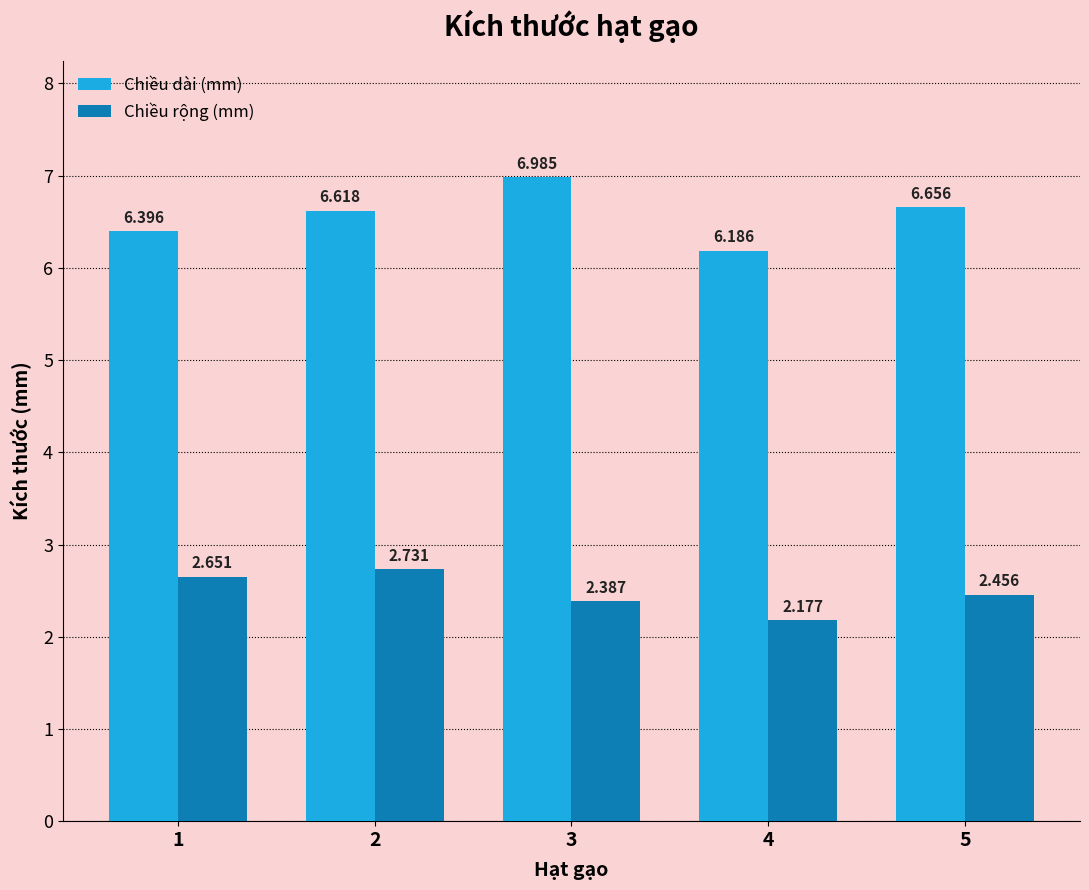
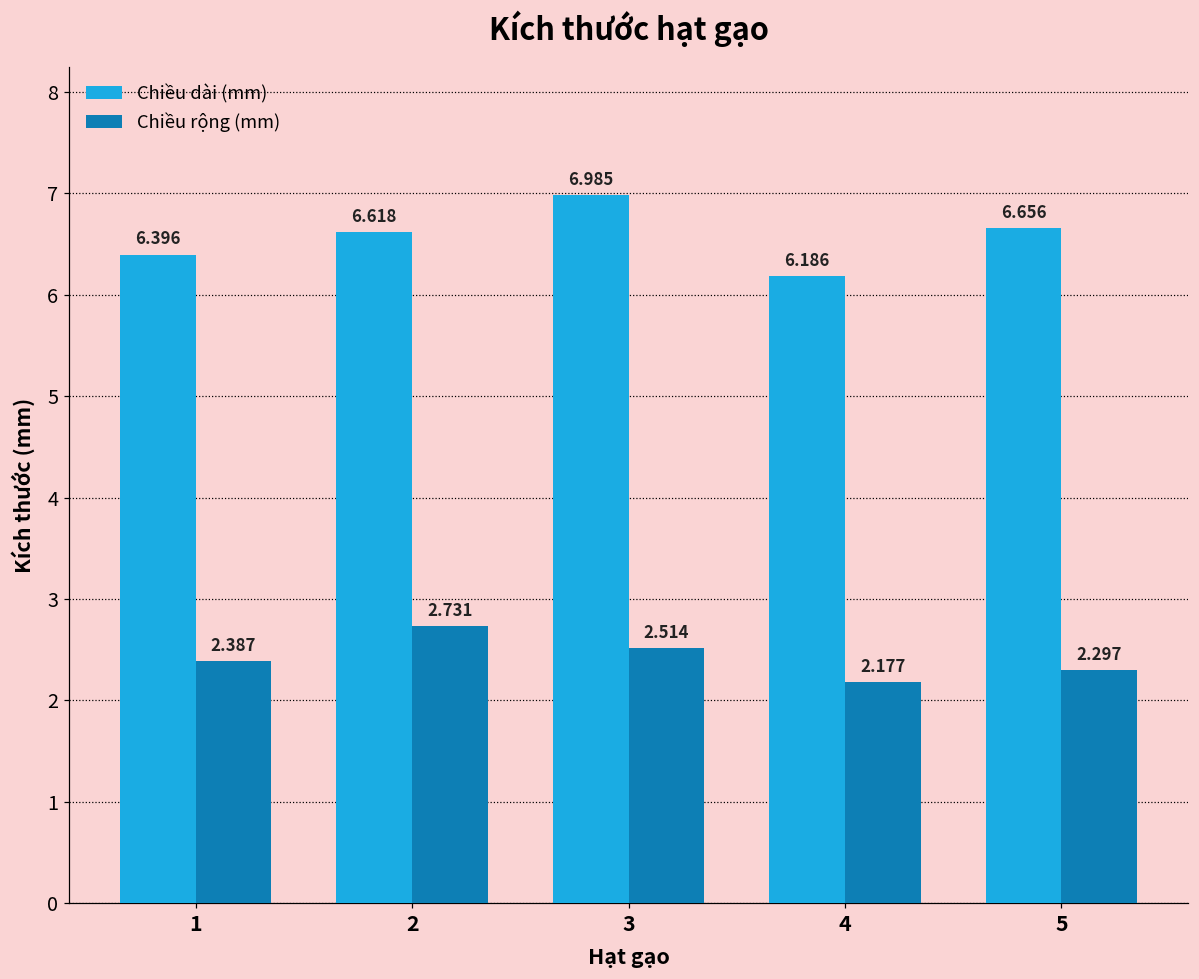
Chiều rộng (mm), 1: 2.651 -> 2.387
Chiều rộng (mm), 3: 2.387 -> 2.514
Chiều rộng (mm), 5: 2.456 -> 2.297
